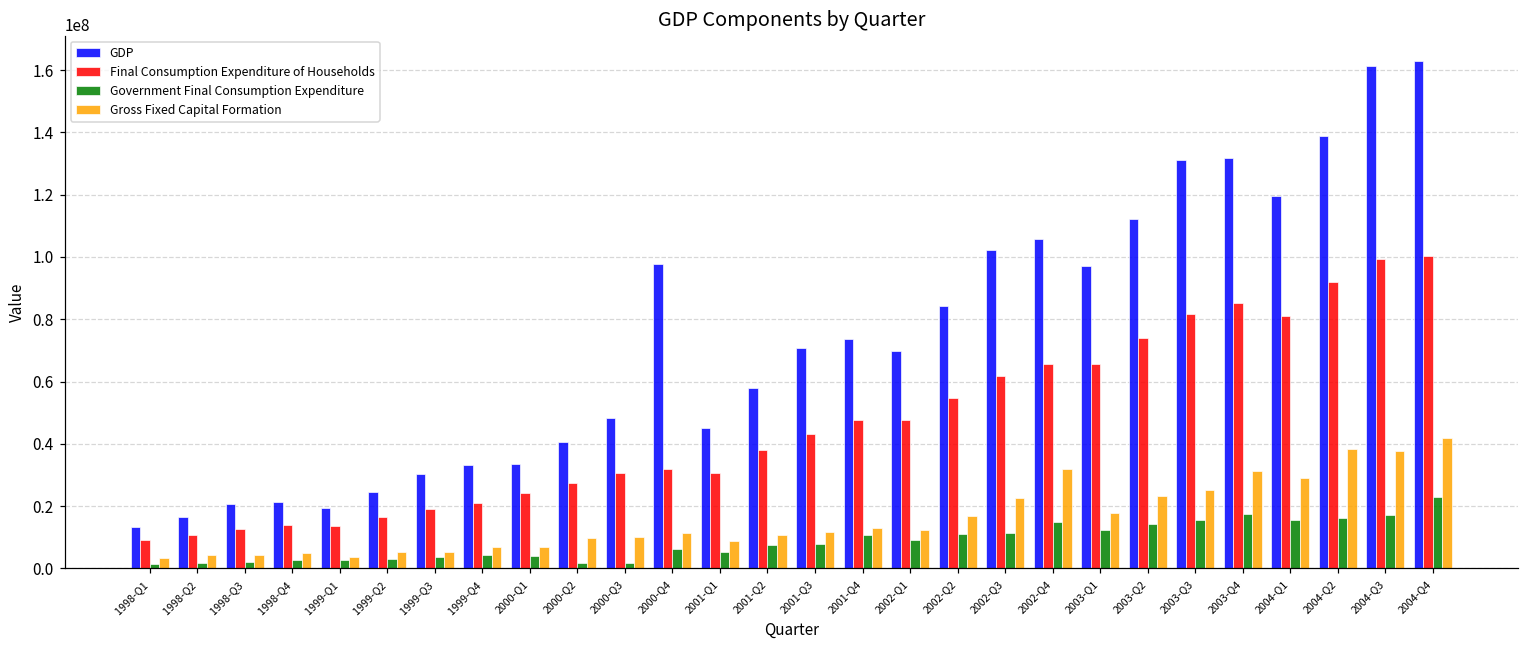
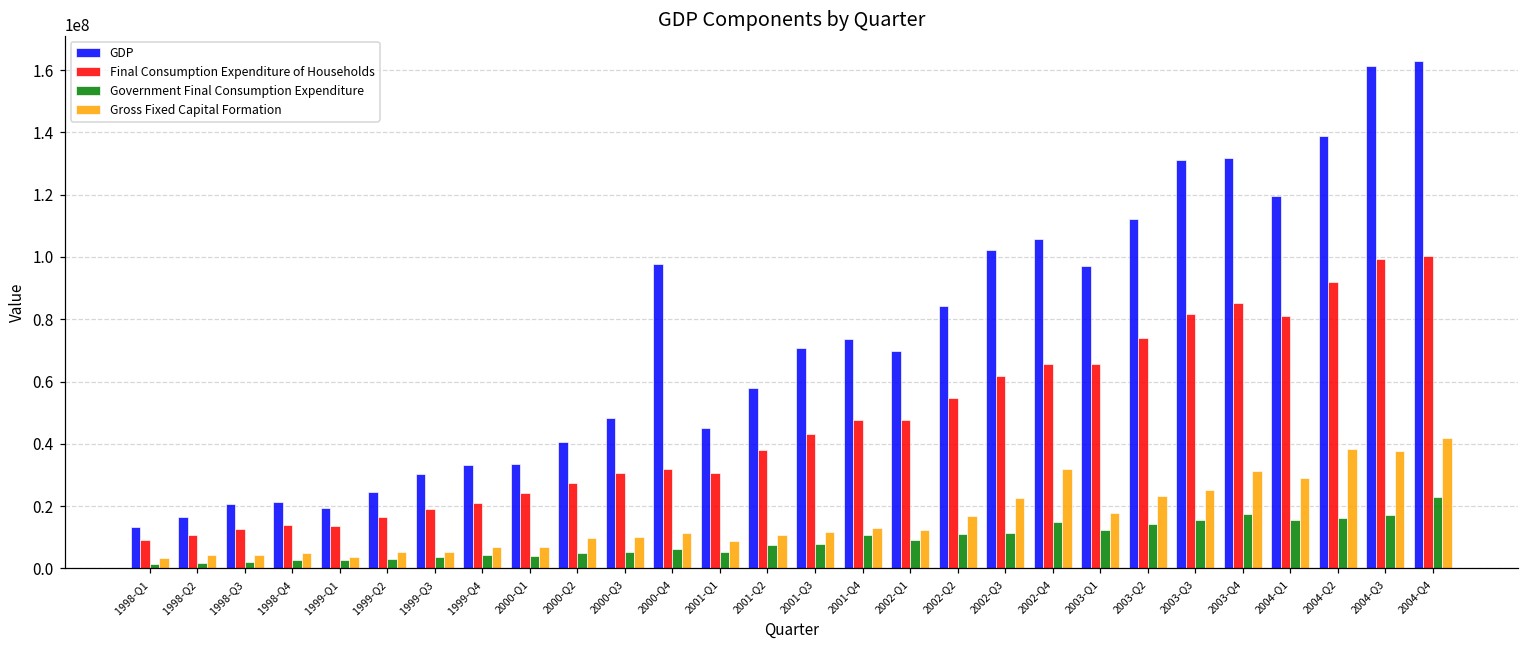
Government Final Consumption Expenditure, 2000-Q2: 2000000 -> 5000000
Government Final Consumption Expenditure, 2000-Q3: 2000000 -> 5000000
